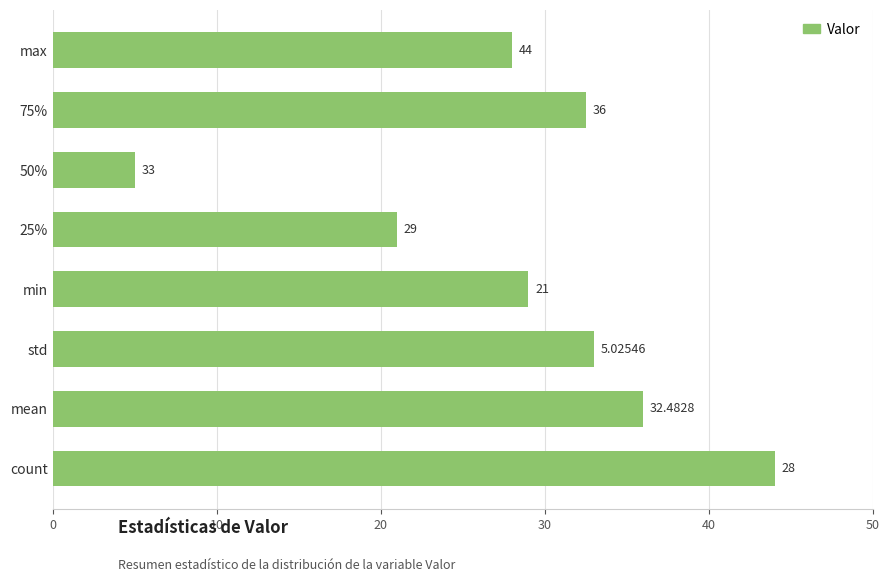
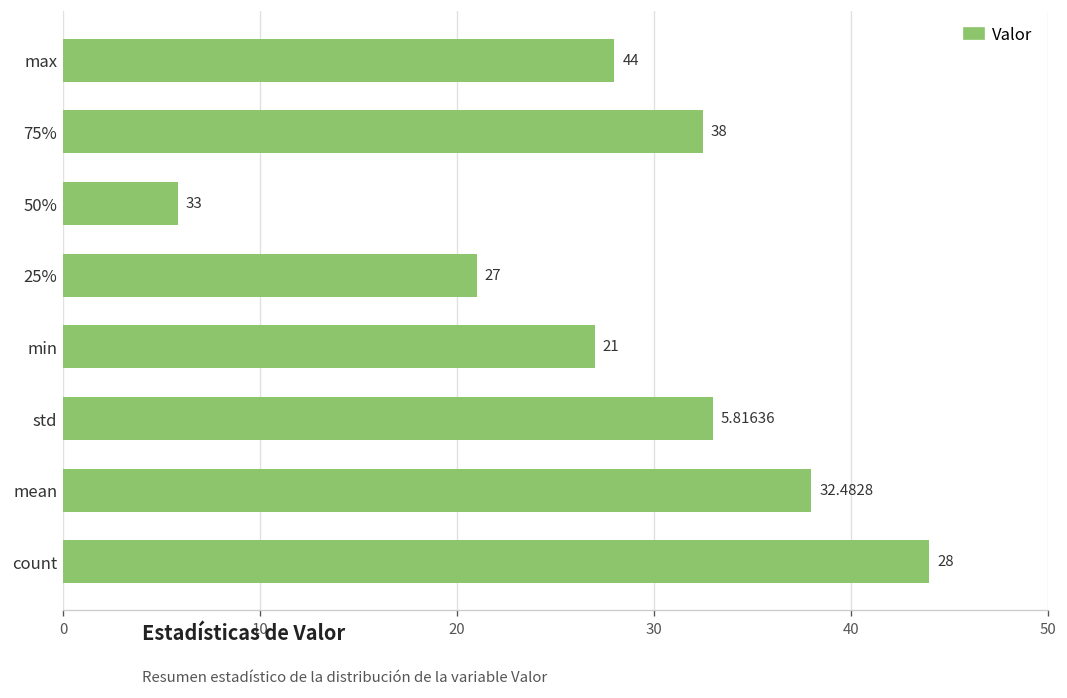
50%: 5.02546 -> 5.81636
min: 29 -> 27
mean: 36 -> 38
